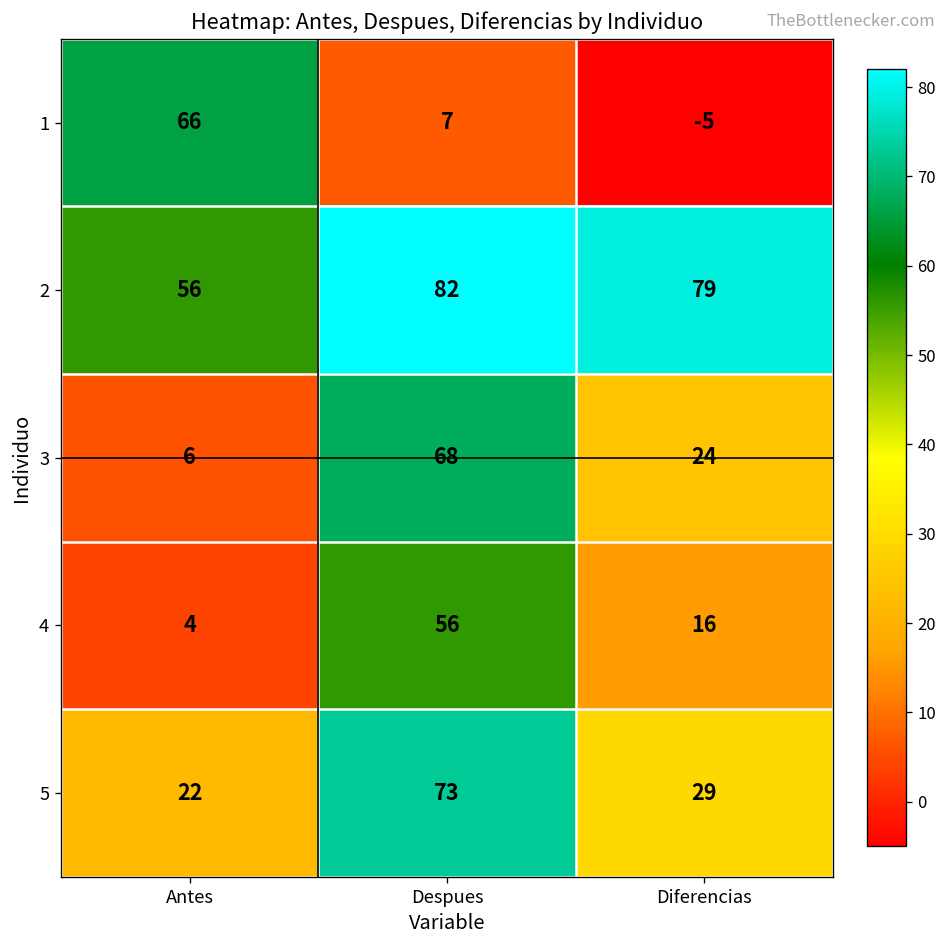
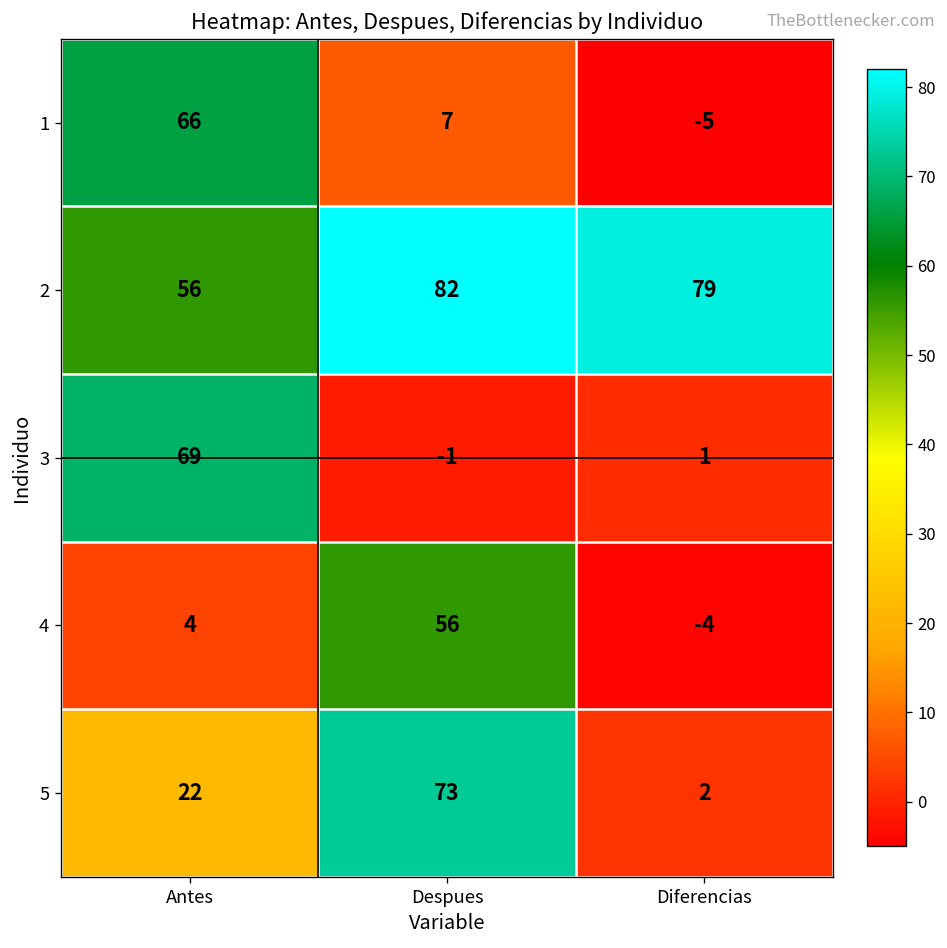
3, Antes: 6 -> 69
3, Despues: 68 -> -1
3, Diferencias: 24 -> 1
4, Diferencias: 16 -> -4
5, Diferencias: 29 -> 2
